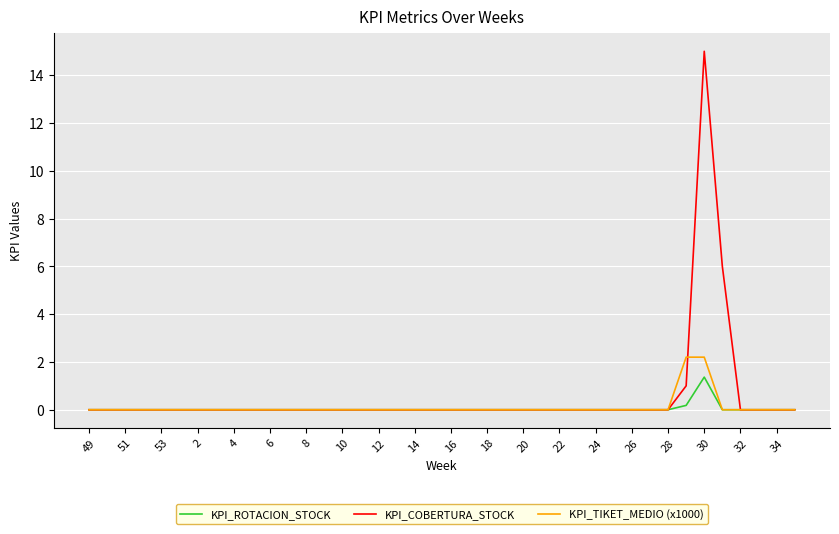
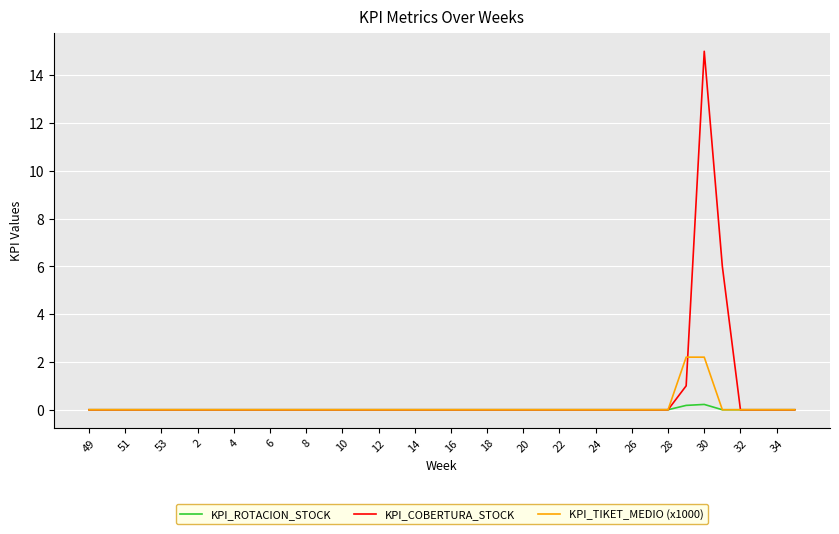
KPI_ROTACION_STOCK, 30: 1.4 -> 0.2
